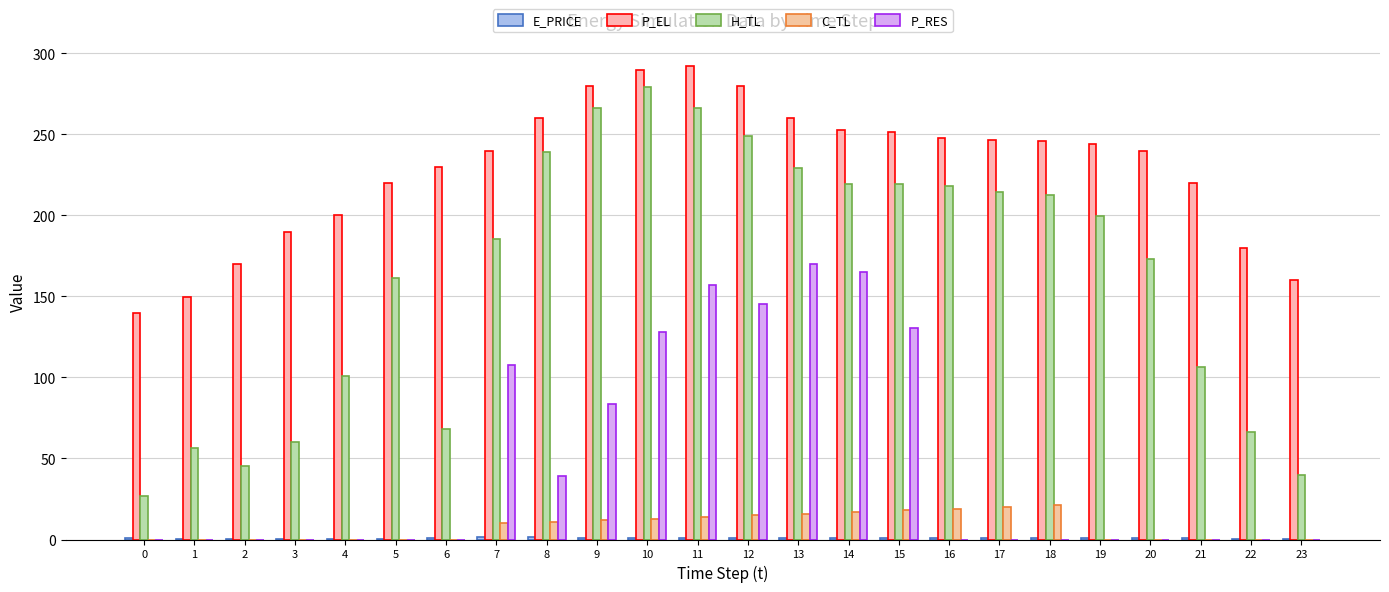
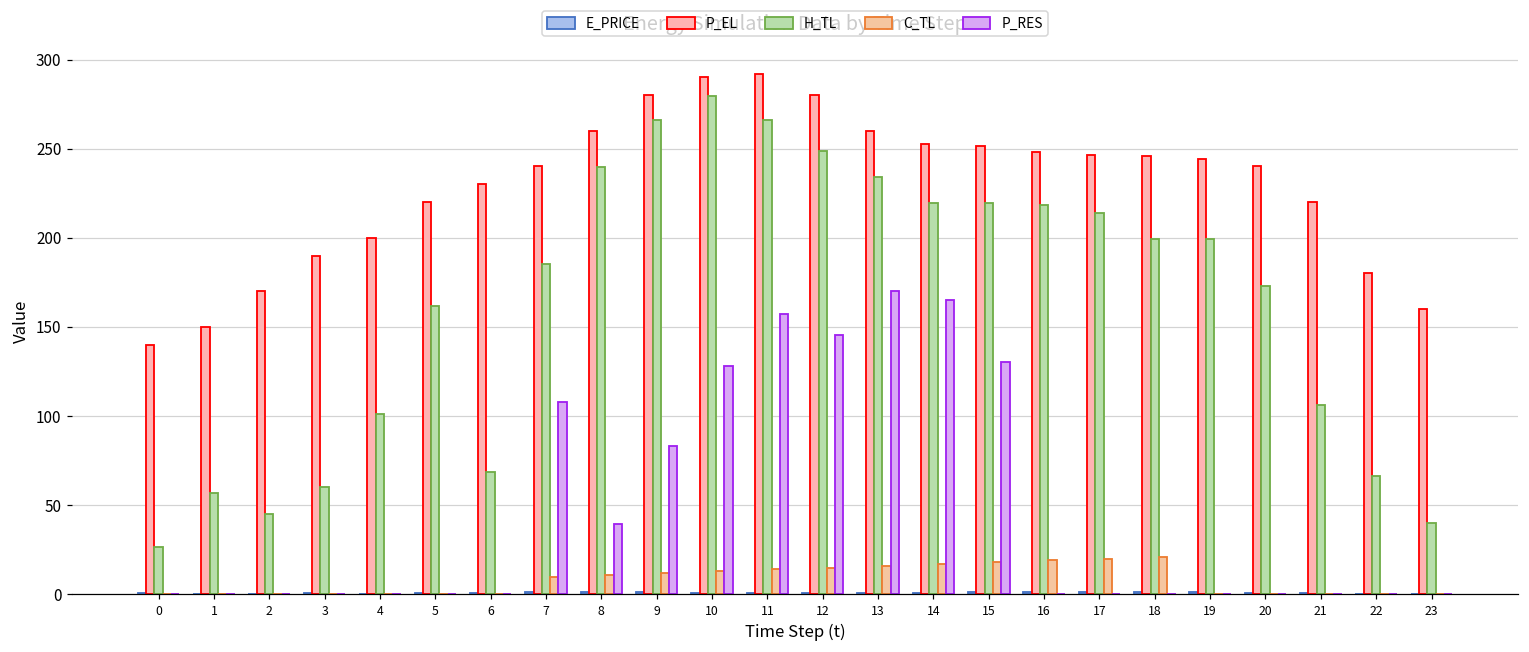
H_TL, 13: 229 -> 234
H_TL, 18: 213 -> 199
